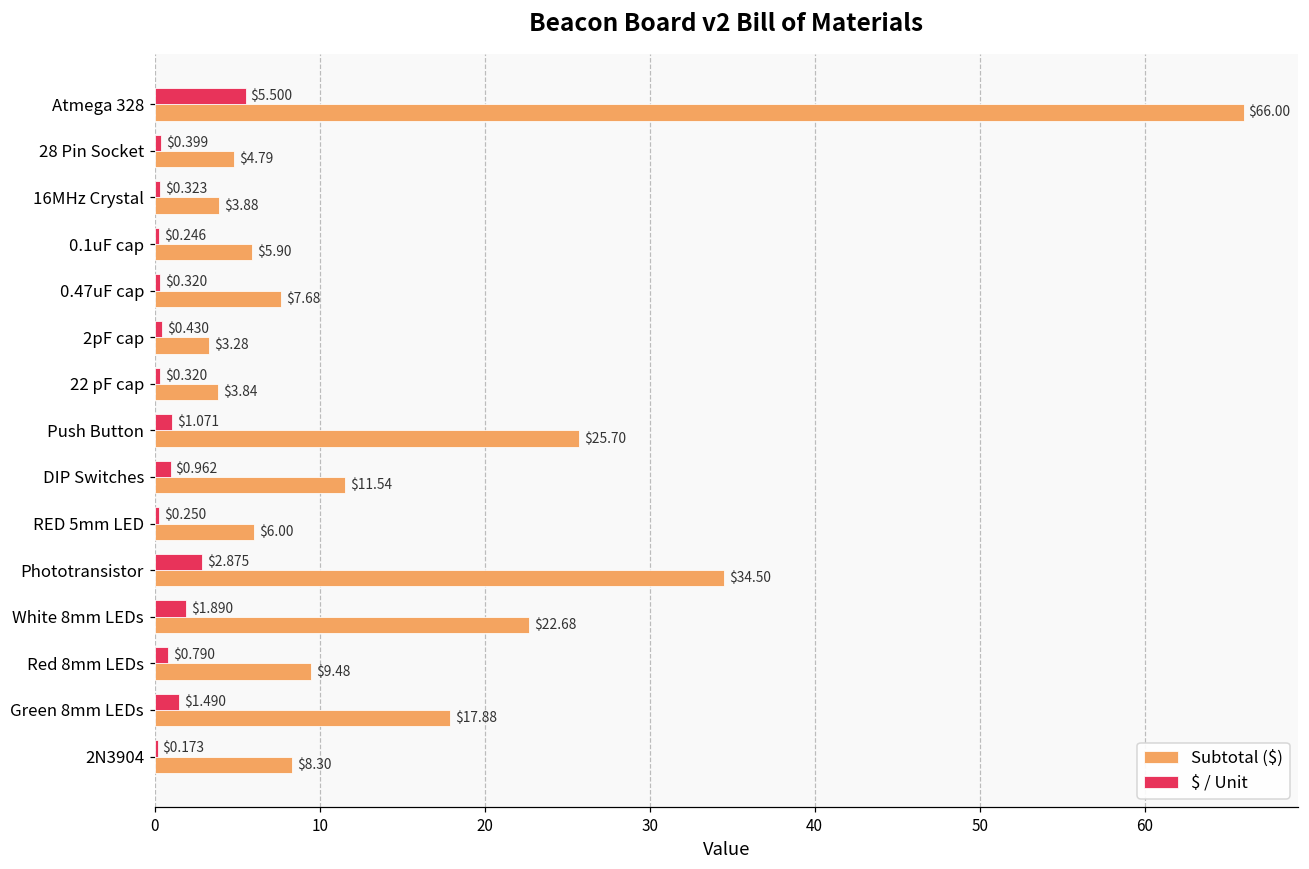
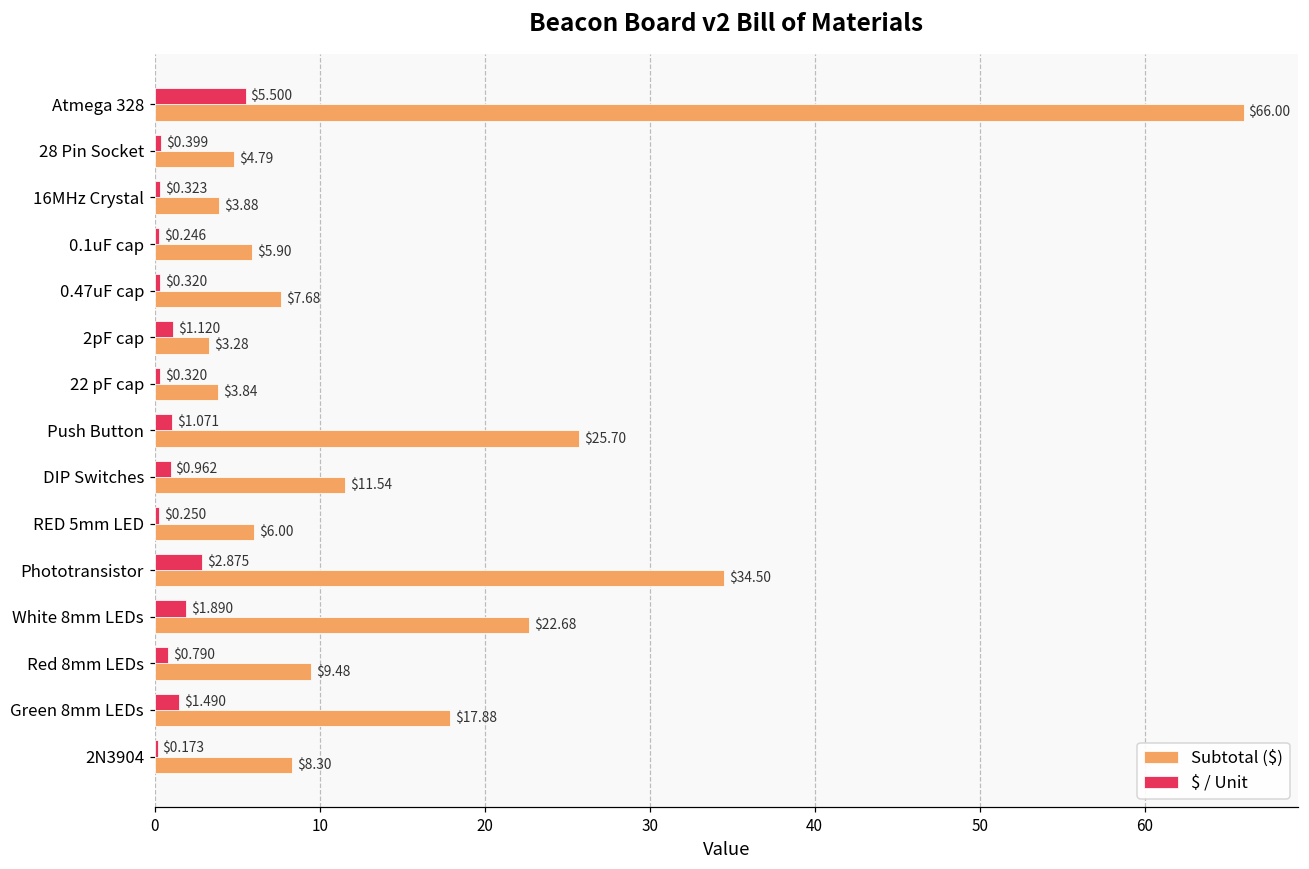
$ / Unit, 2pF cap: $0.430 -> $1.120
